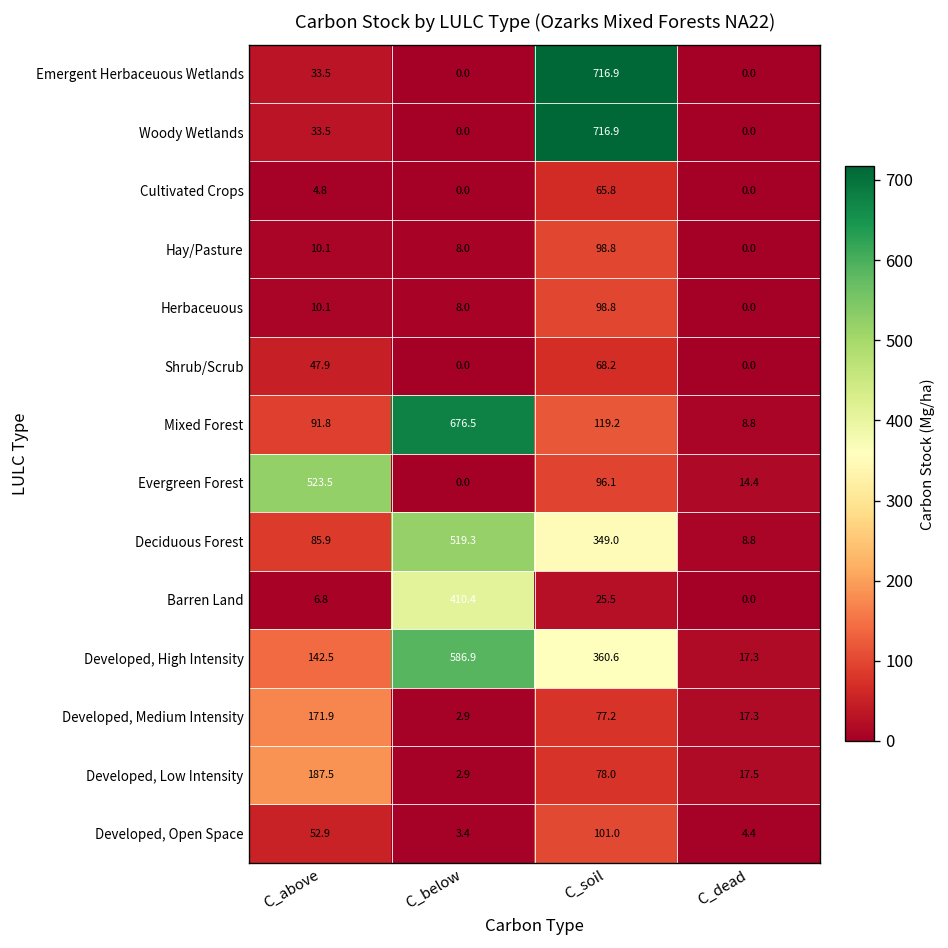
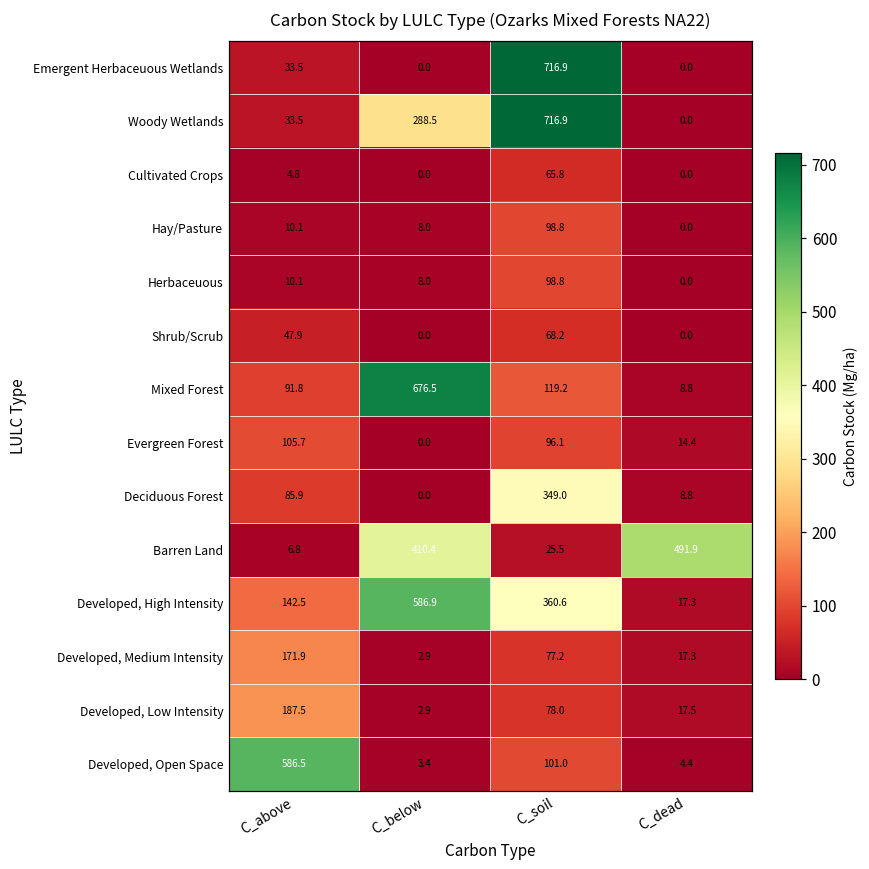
Woody Wetlands, C_below: 0.0 -> 288.5
Evergreen Forest, C_above: 523.5 -> 105.7
Deciduous Forest, C_below: 519.3 -> 0.0
Barren Land, C_dead: 0.0 -> 491.9
Developed, Open Space, C_above: 52.9 -> 586.5
